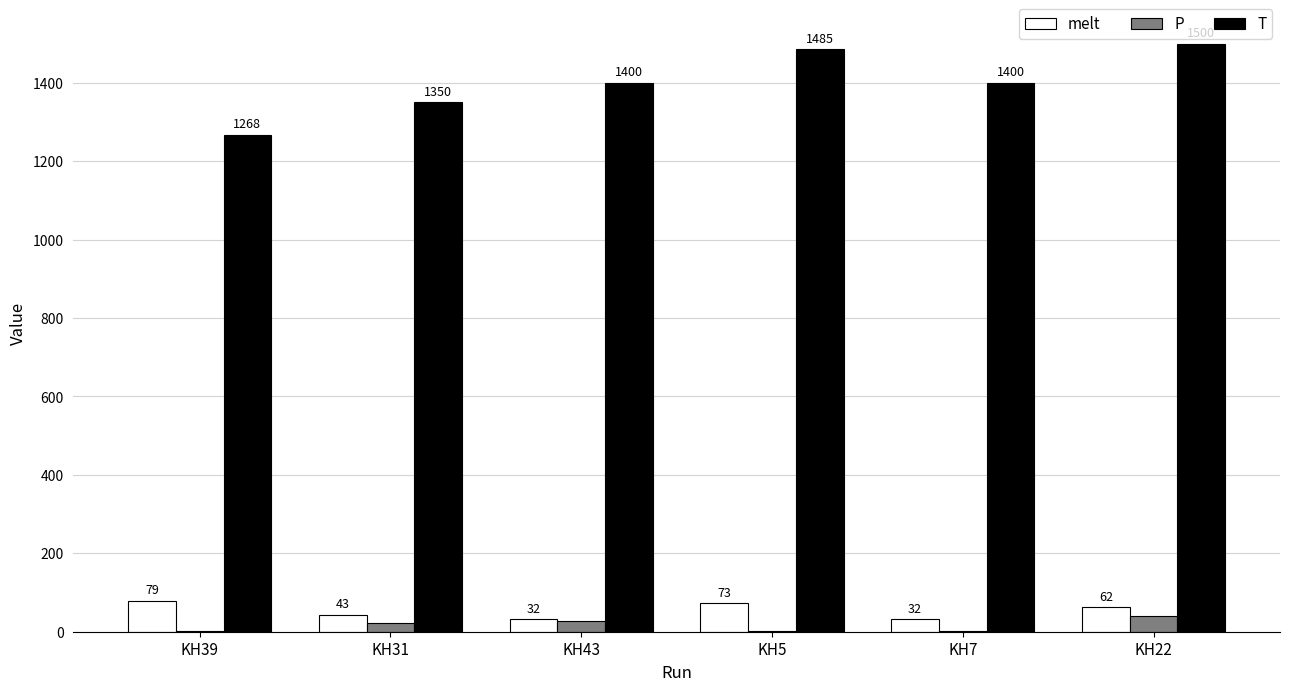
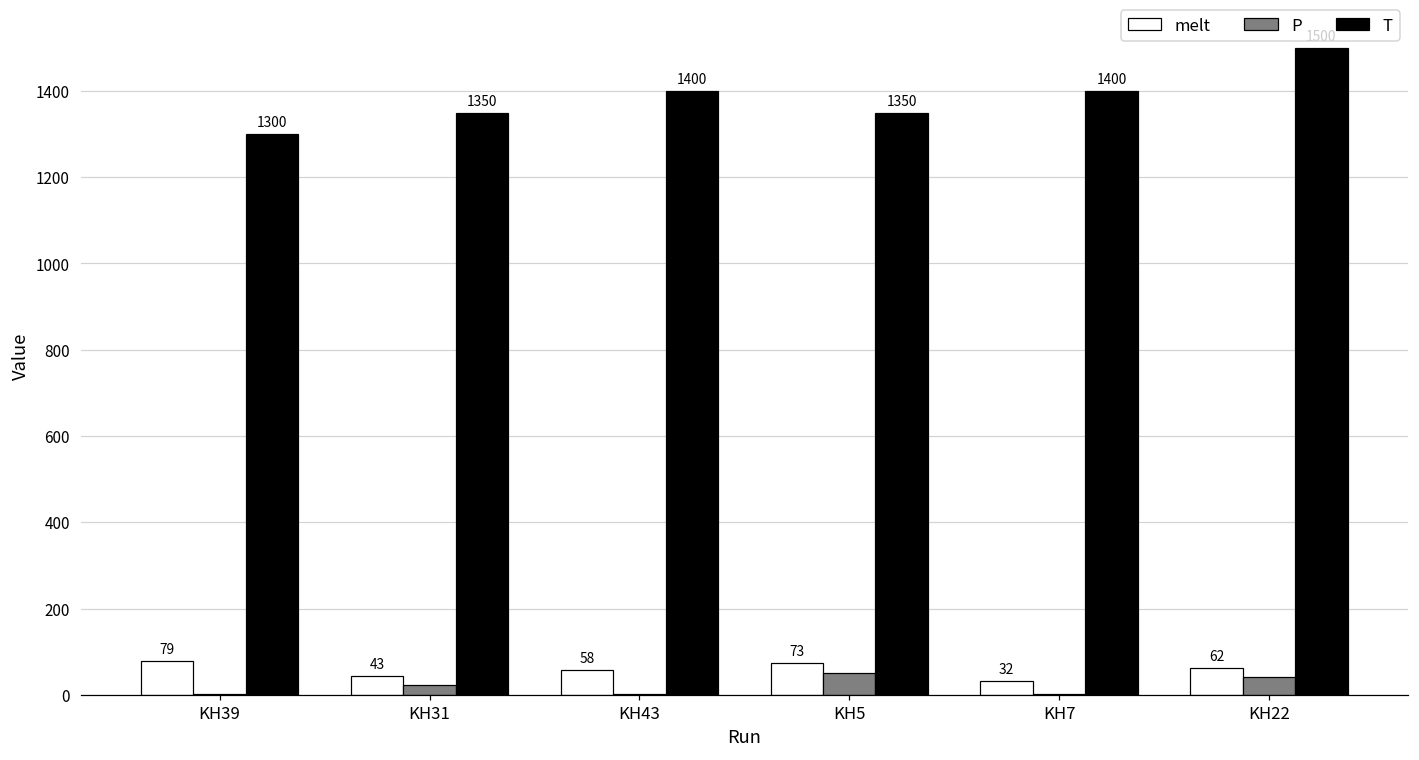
T, KH39: 1268 -> 1300
melt, KH43: 32 -> 58
P, KH43: 30 -> 0
P, KH5: 0 -> 50
T, KH5: 1485 -> 1350
